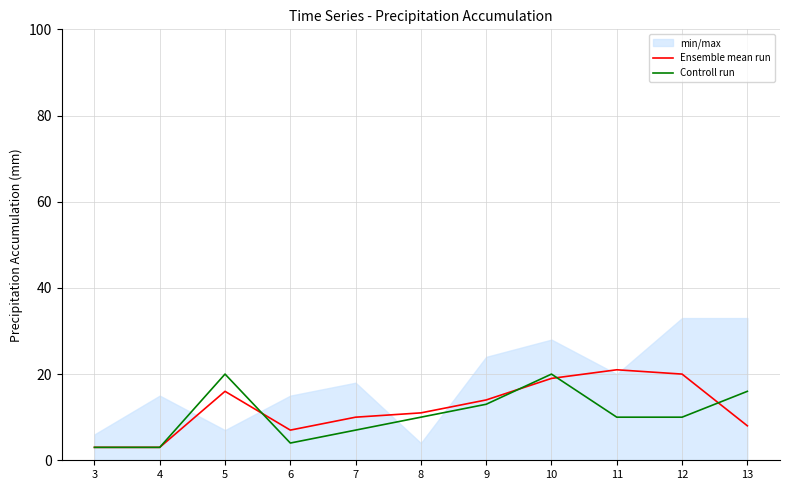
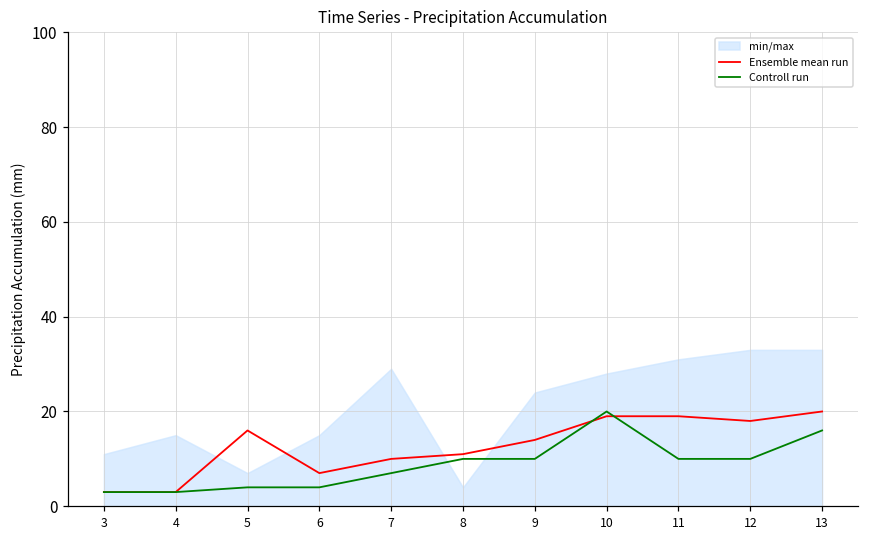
min/max, 3: 6 -> 11
Controll run, 5: 20 -> 4
min/max, 7: 18 -> 29
Controll run, 9: 13 -> 10
Ensemble mean run, 11: 21 -> 19
min/max, 11: 20 -> 31
Ensemble mean run, 12: 20 -> 18
Ensemble mean run, 13: 8 -> 20
